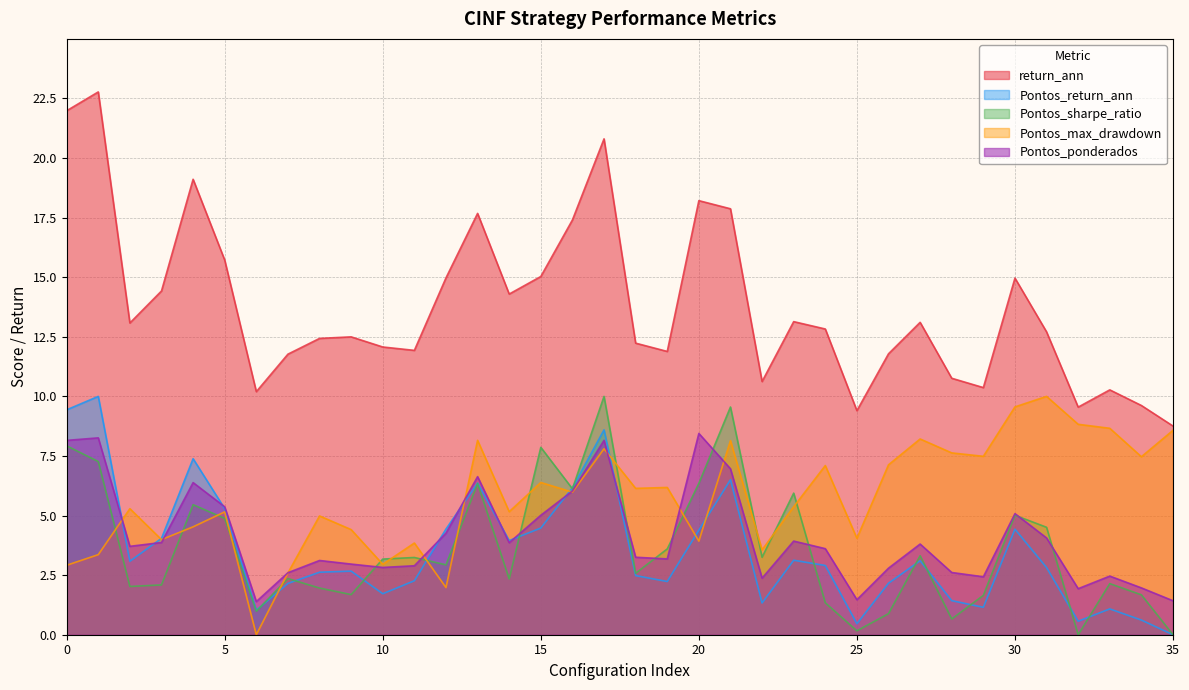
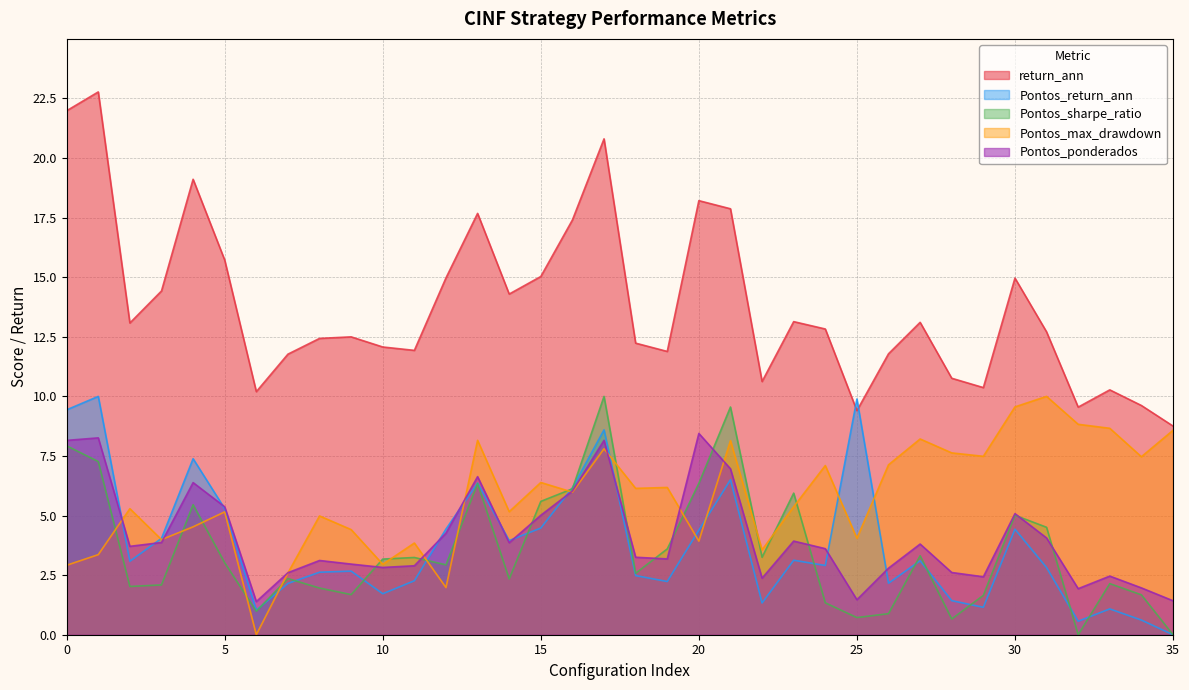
Pontos_sharpe_ratio, 5: 4.9 -> 3.0
Pontos_sharpe_ratio, 15: 7.9 -> 5.6
Pontos_return_ann, 25: 0.5 -> 9.9
Pontos_sharpe_ratio, 25: 0.2 -> 0.7
